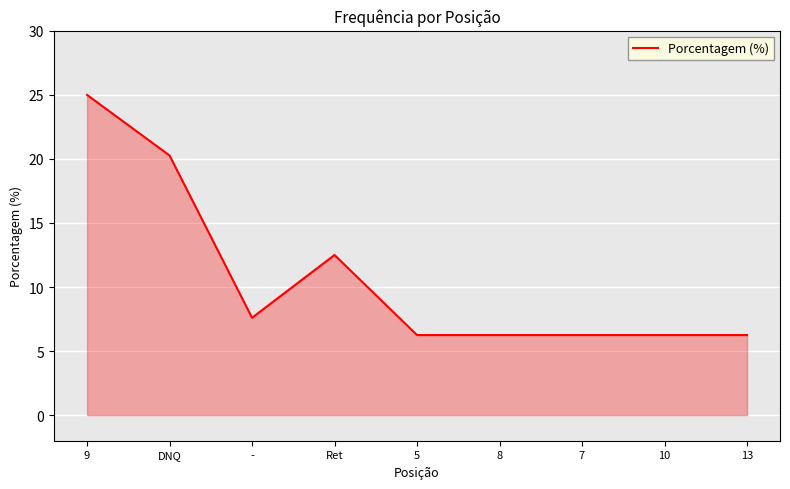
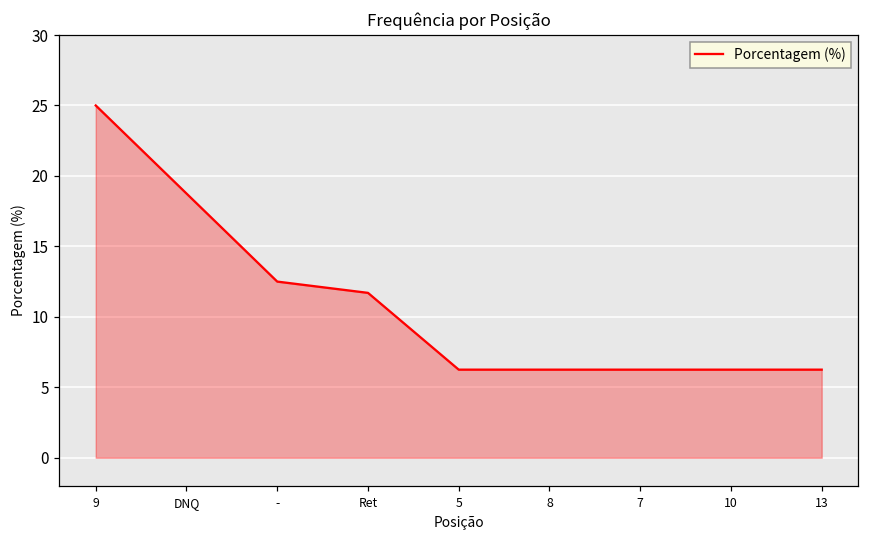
DNQ: 20.3 -> 18.8
-: 7.6 -> 12.5
Ret: 12.5 -> 11.7
